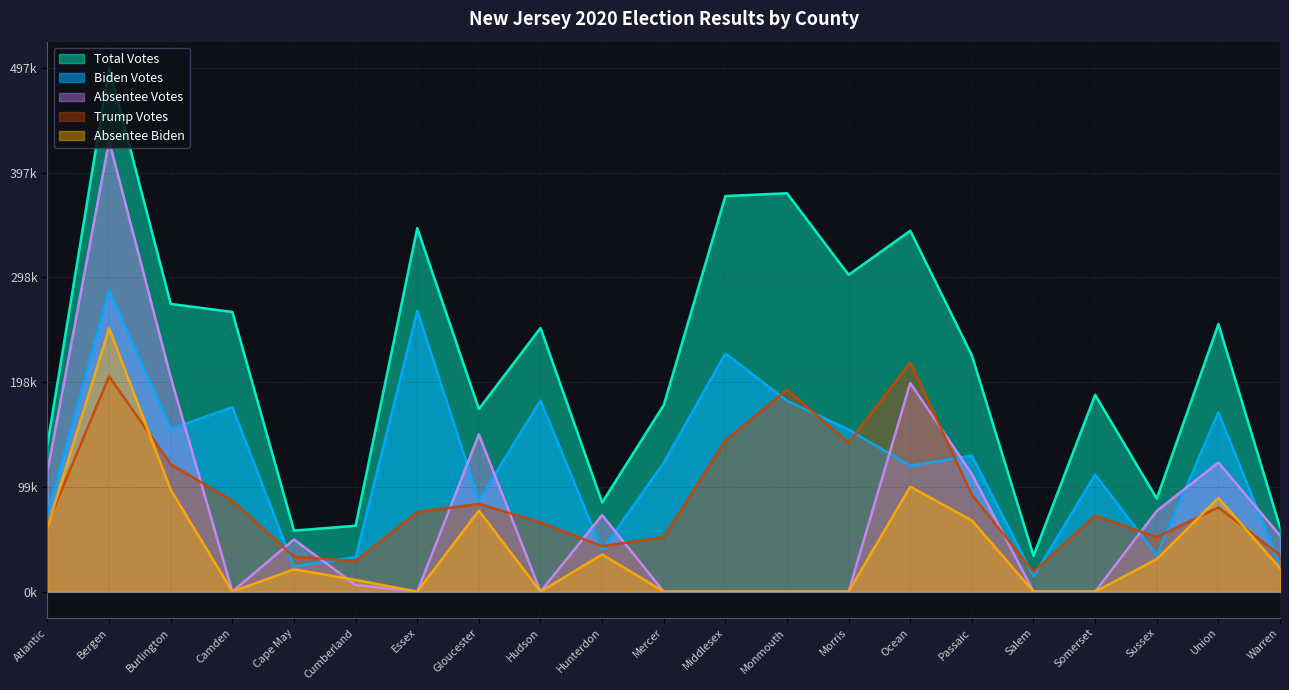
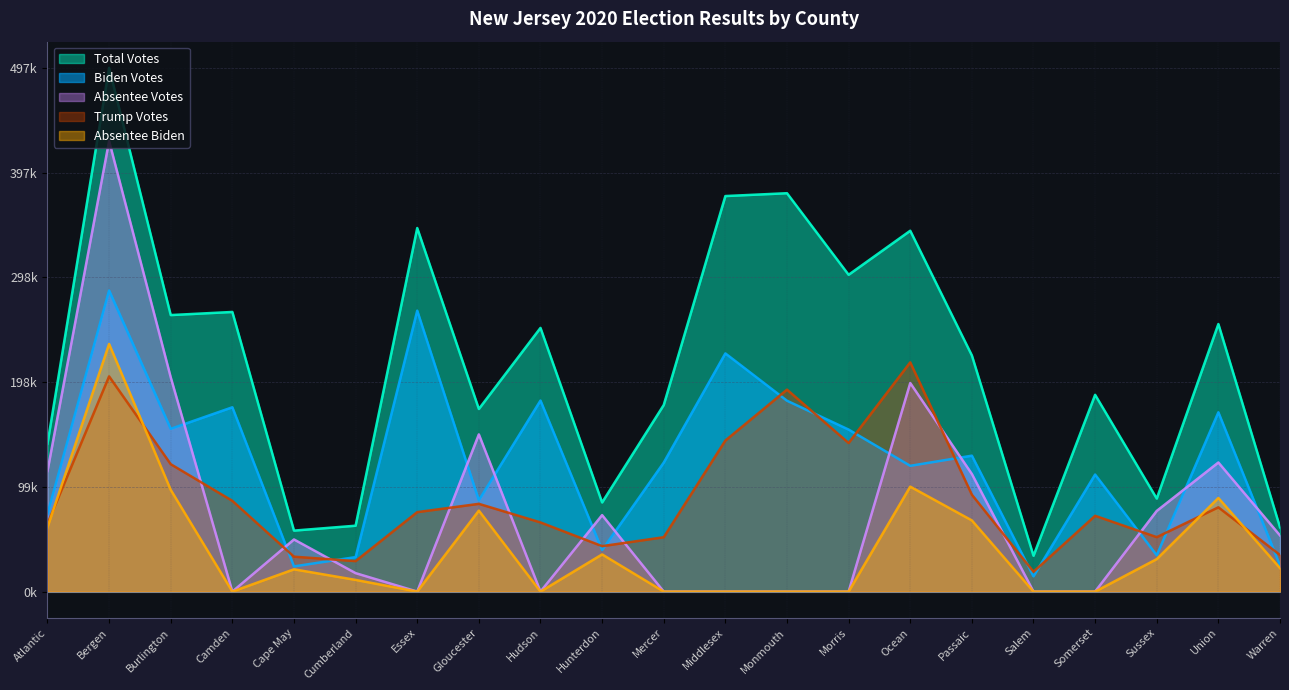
Absentee Biden, Bergen: 250000 -> 235000
Total Votes, Burlington: 273000 -> 263000
Absentee Votes, Cumberland: 6000 -> 18000
